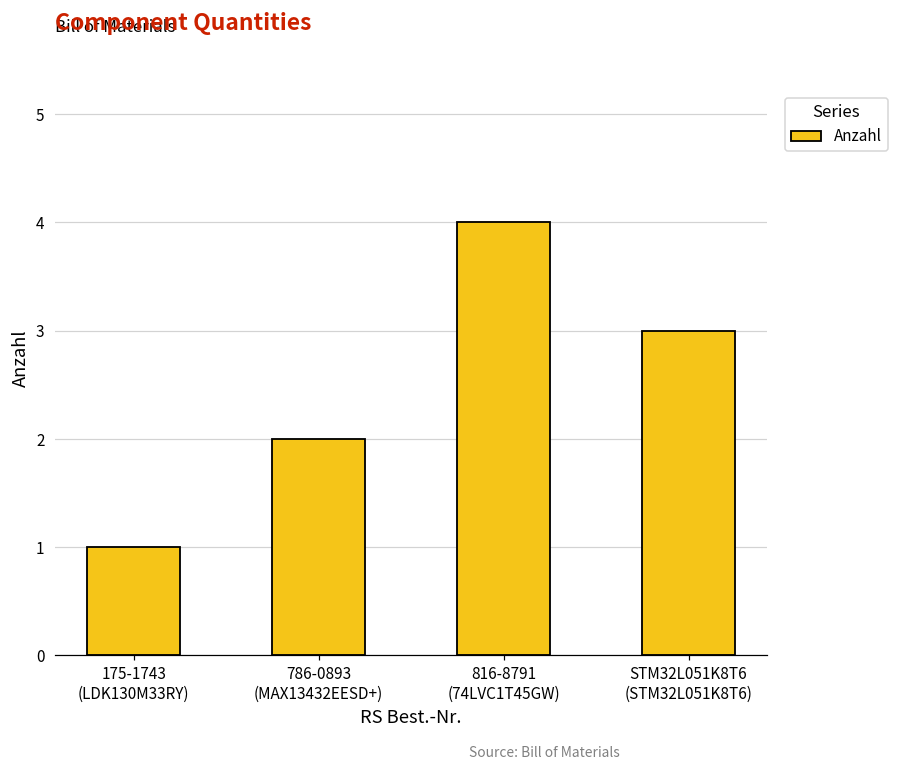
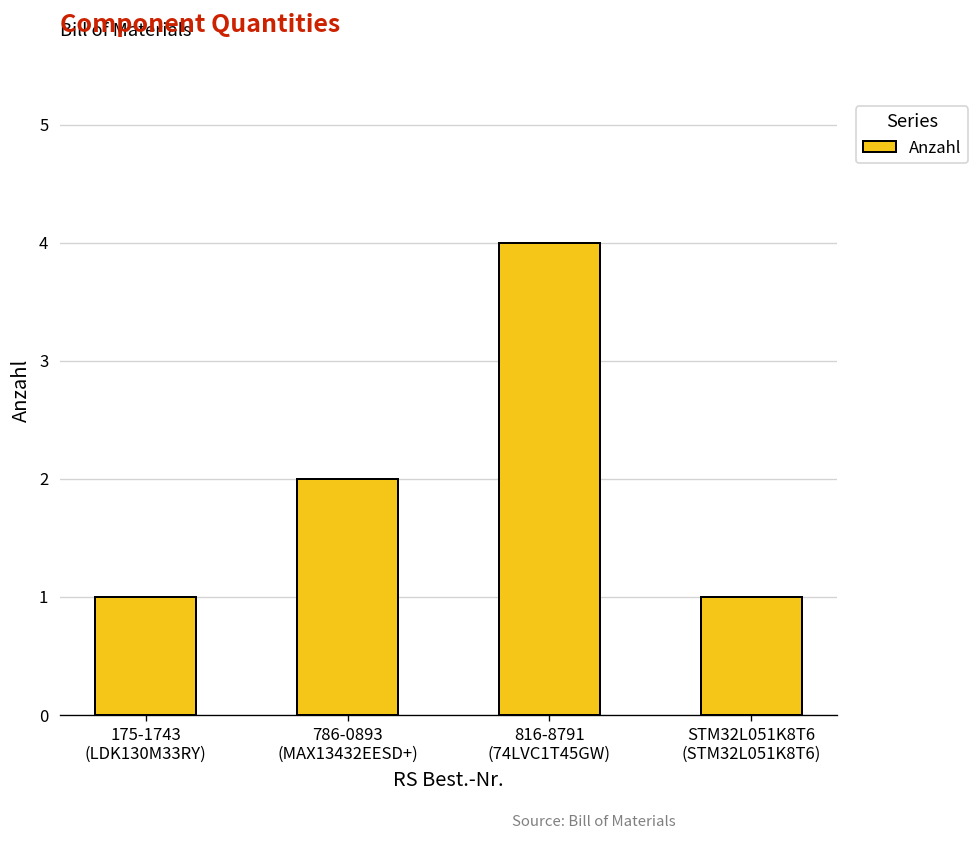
STM32L051K8T6 (STM32L051K8T6): 3 -> 1
